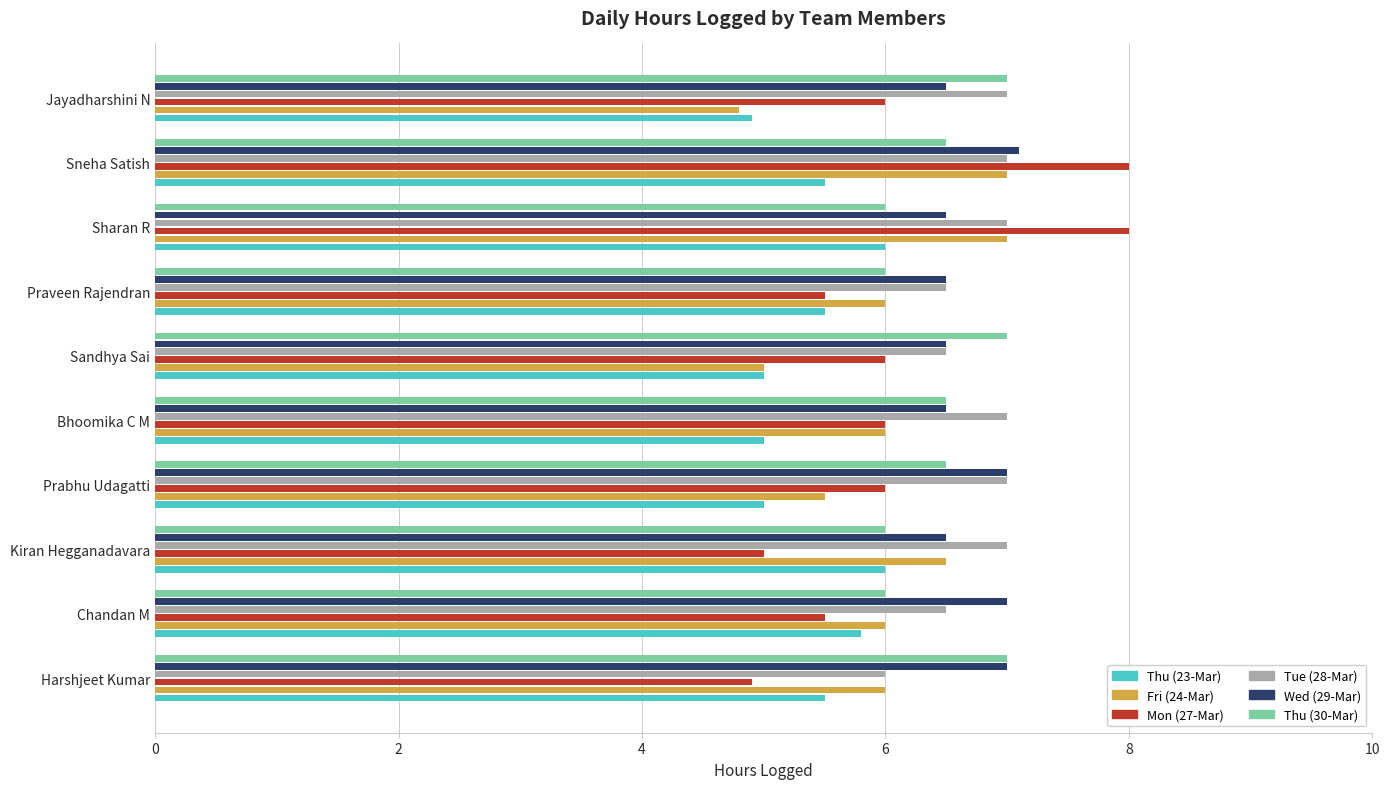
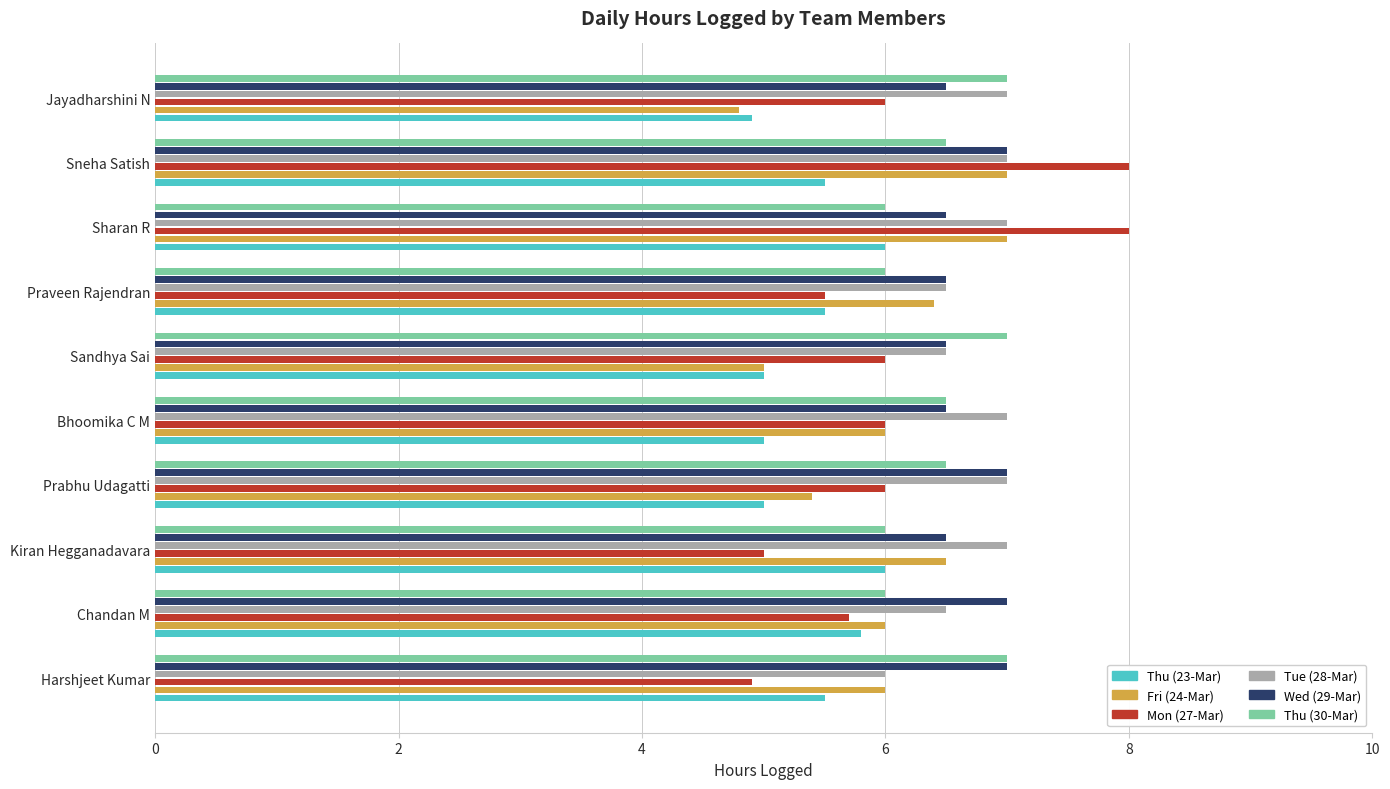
Wed (29-Mar), Sneha Satish: 7.1 -> 7.0
Fri (24-Mar), Praveen Rajendran: 6.0 -> 6.4
Fri (24-Mar), Prabhu Udagatti: 5.5 -> 5.4
Mon (27-Mar), Chandan M: 5.5 -> 5.7
